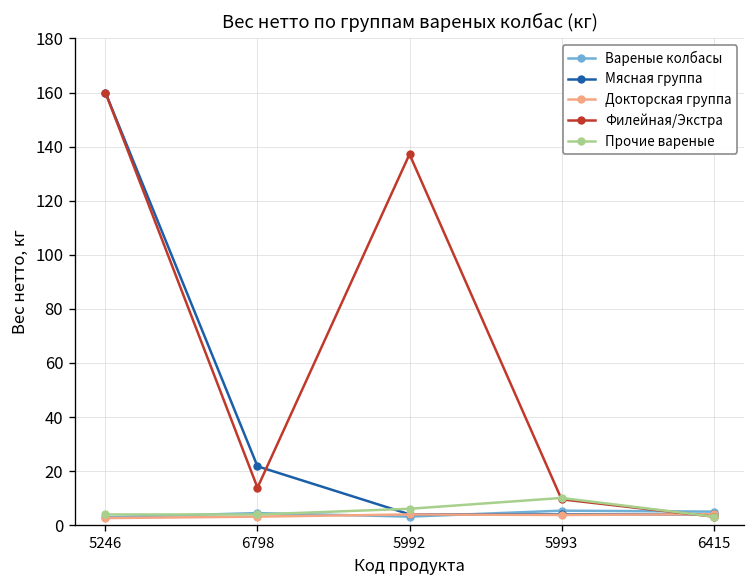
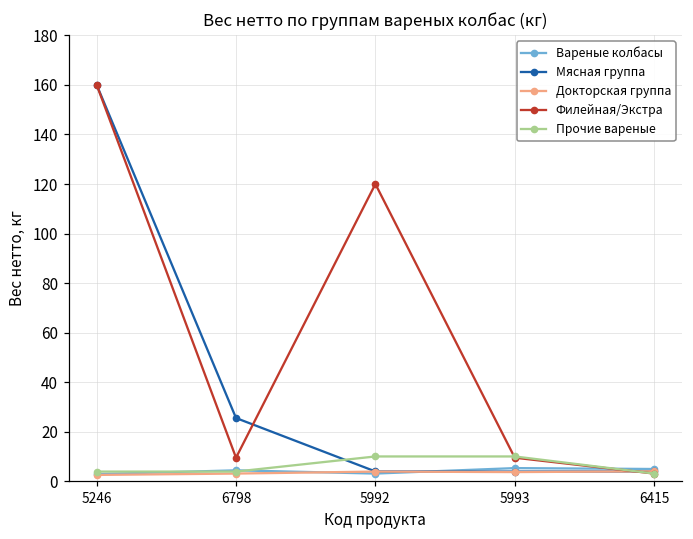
Мясная группа, 6798: 22 -> 26
Филейная/Экстра, 6798: 14 -> 10
Филейная/Экстра, 5992: 137 -> 120
Прочие вареные, 5992: 6 -> 10
